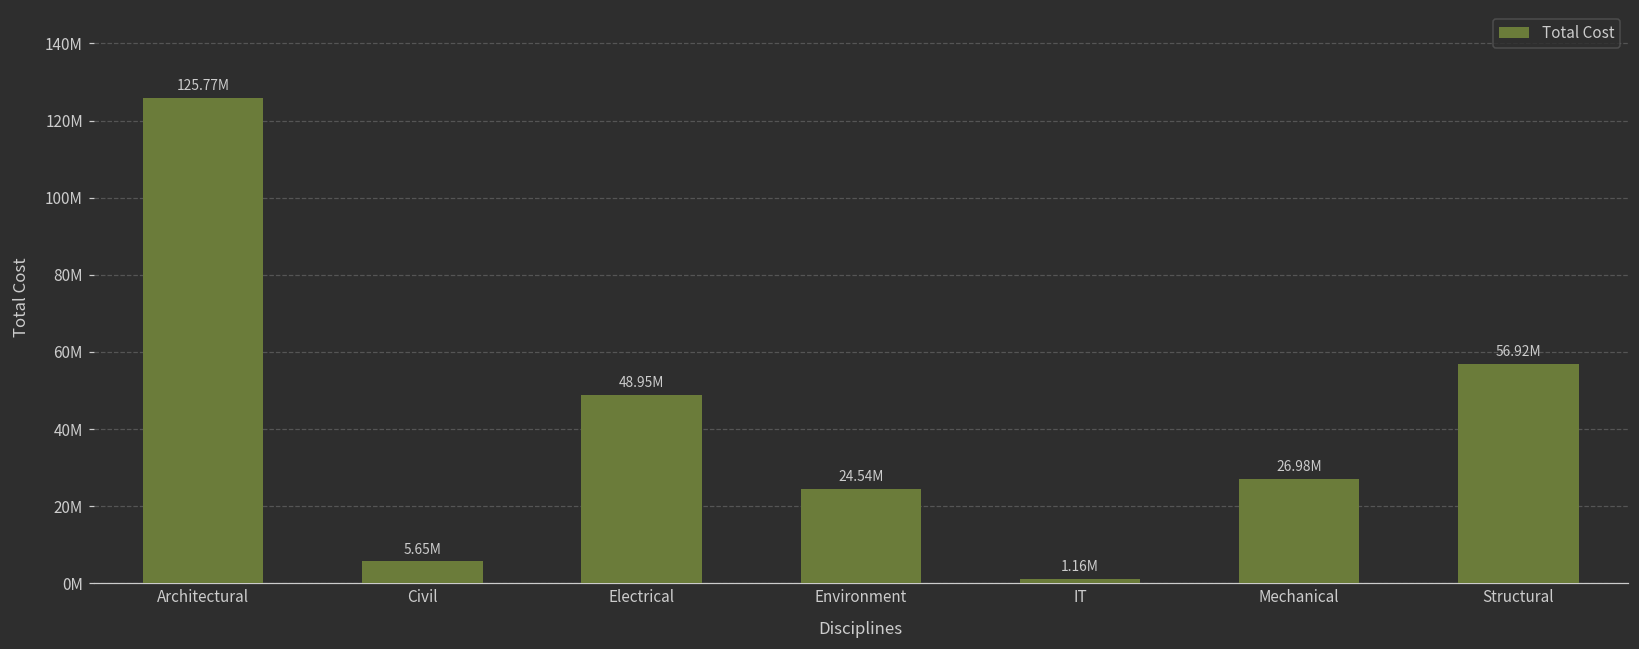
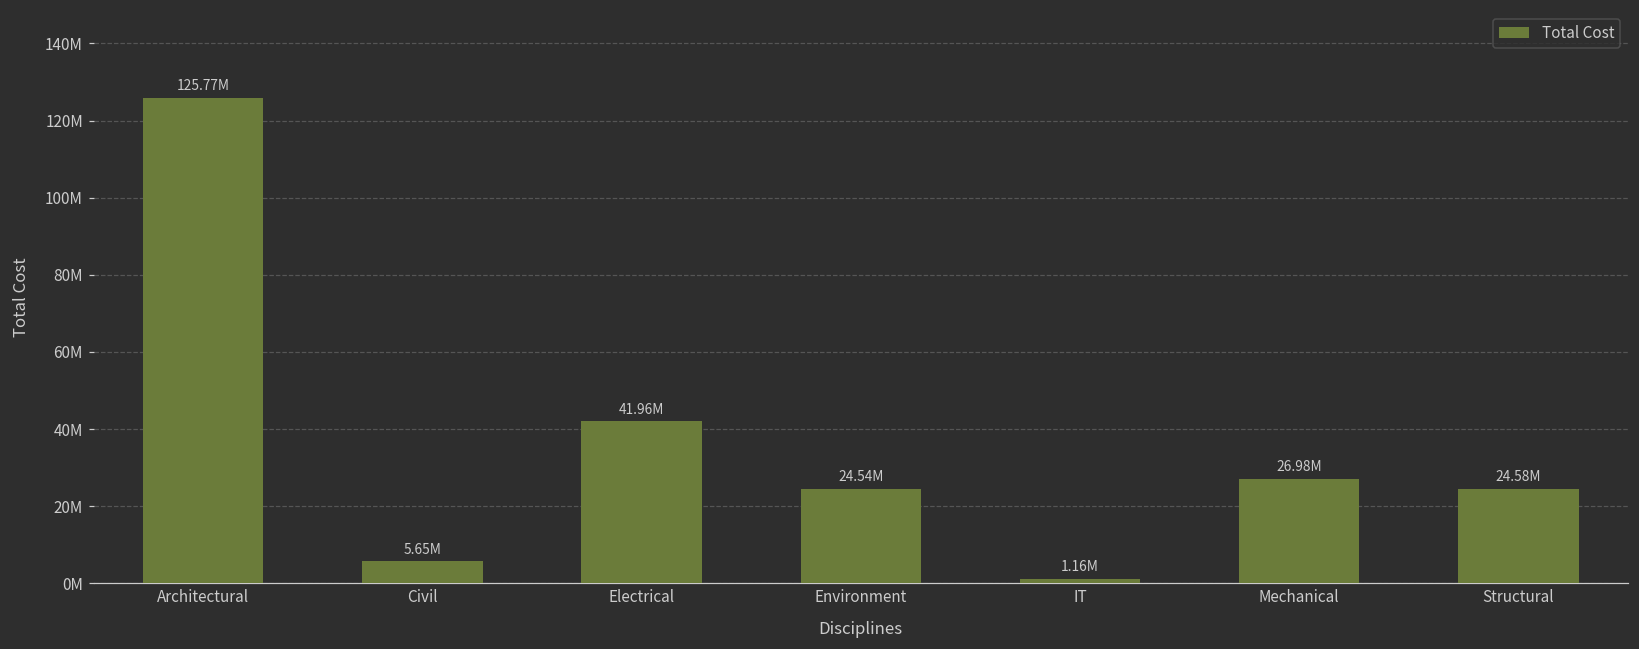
Electrical: 48.95M -> 41.96M
Structural: 56.92M -> 24.58M
